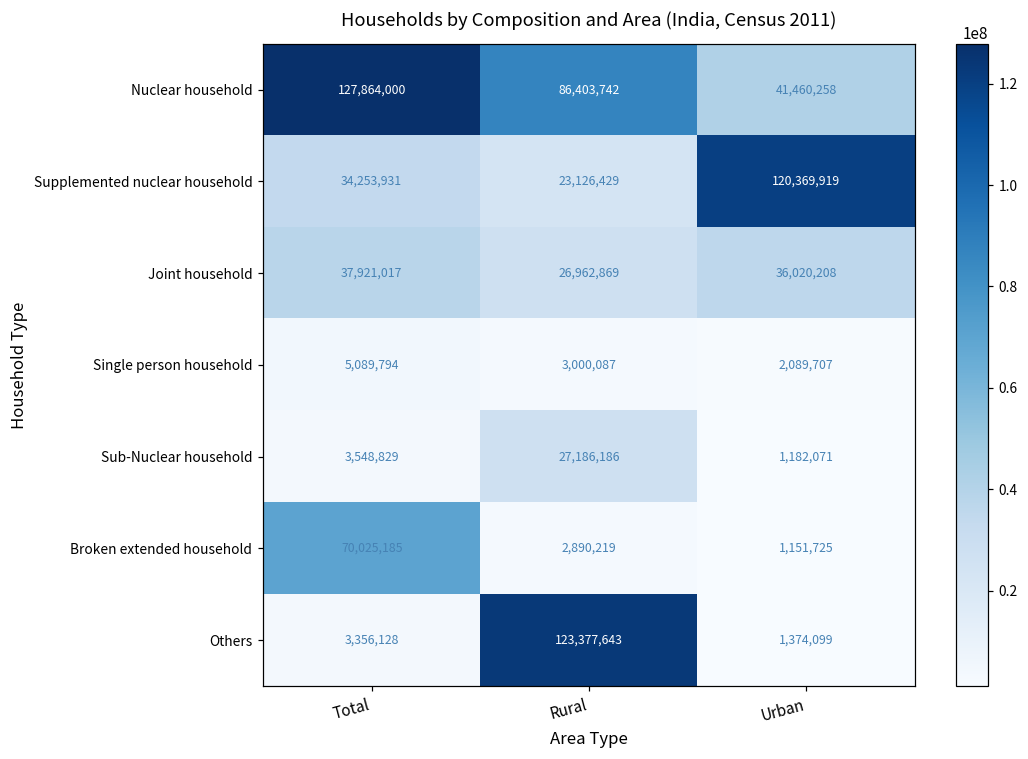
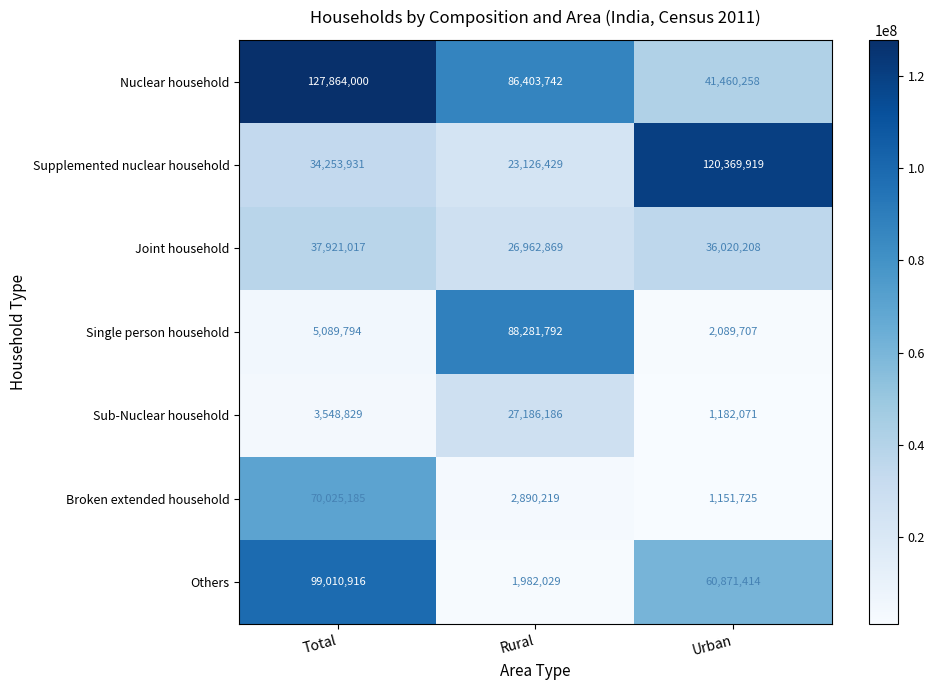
Single person household, Rural: 3,000,087 -> 88,281,792
Others, Total: 3,356,128 -> 99,010,916
Others, Rural: 123,377,643 -> 1,982,029
Others, Urban: 1,374,099 -> 60,871,414
